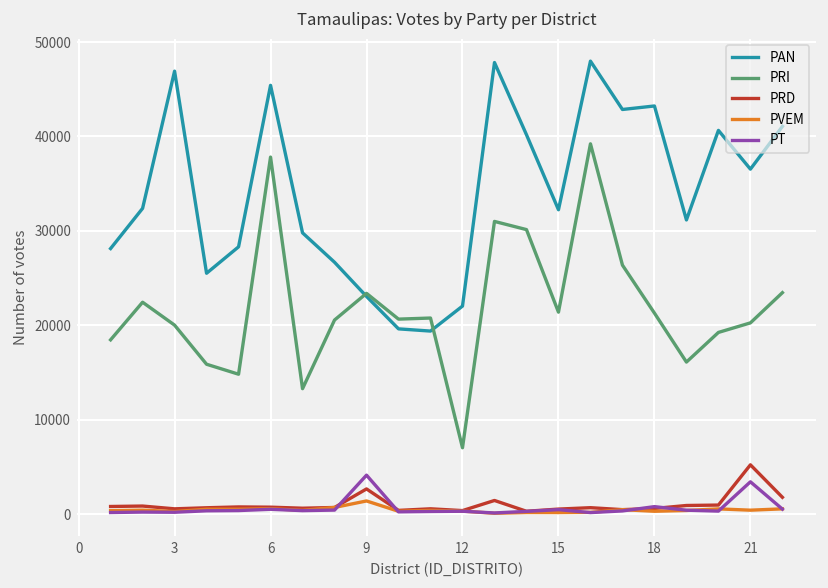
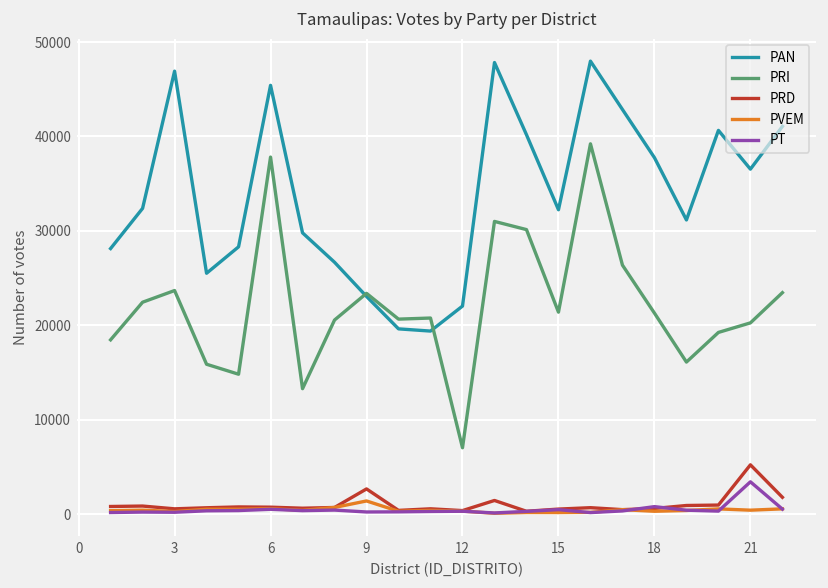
PRI, 3: 20000 -> 24000
PT, 9: 4000 -> 0
PAN, 18: 43000 -> 38000
